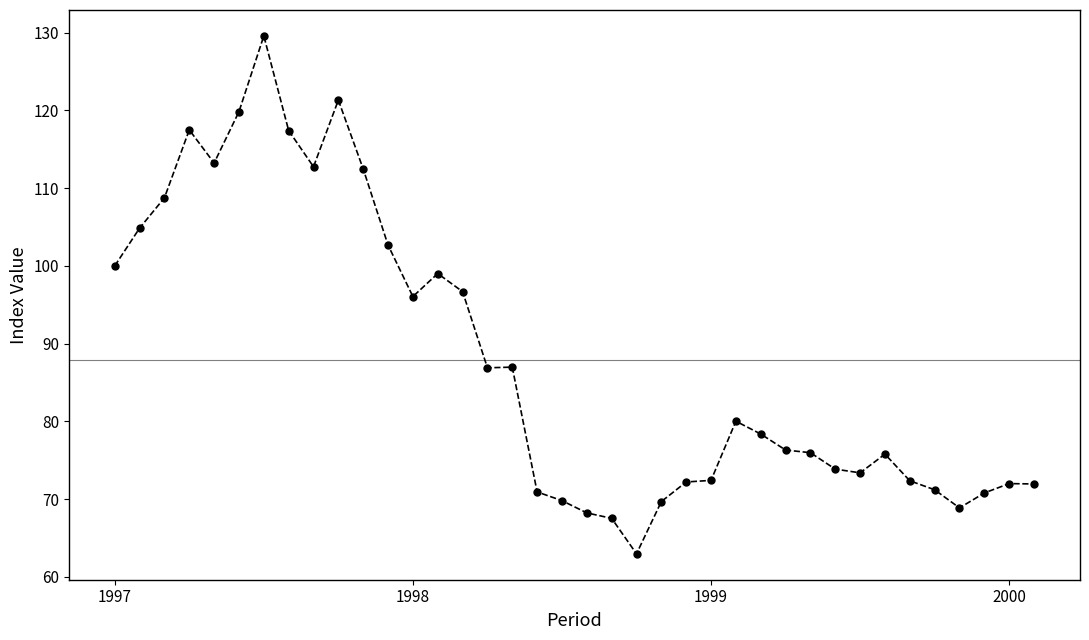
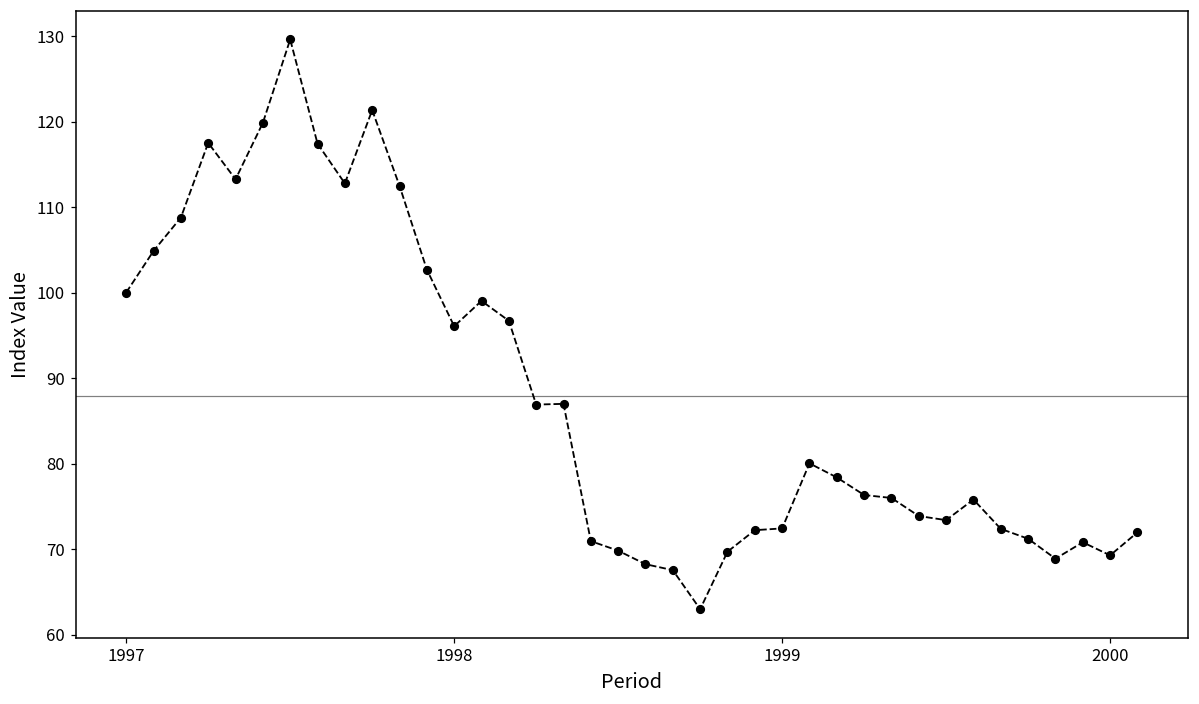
2000: 72 -> 69
